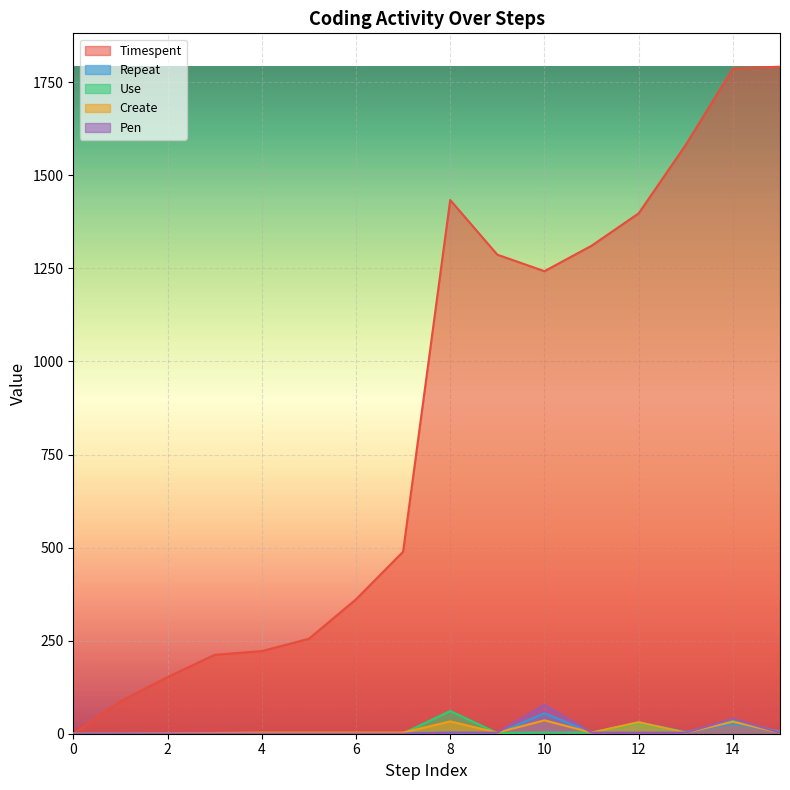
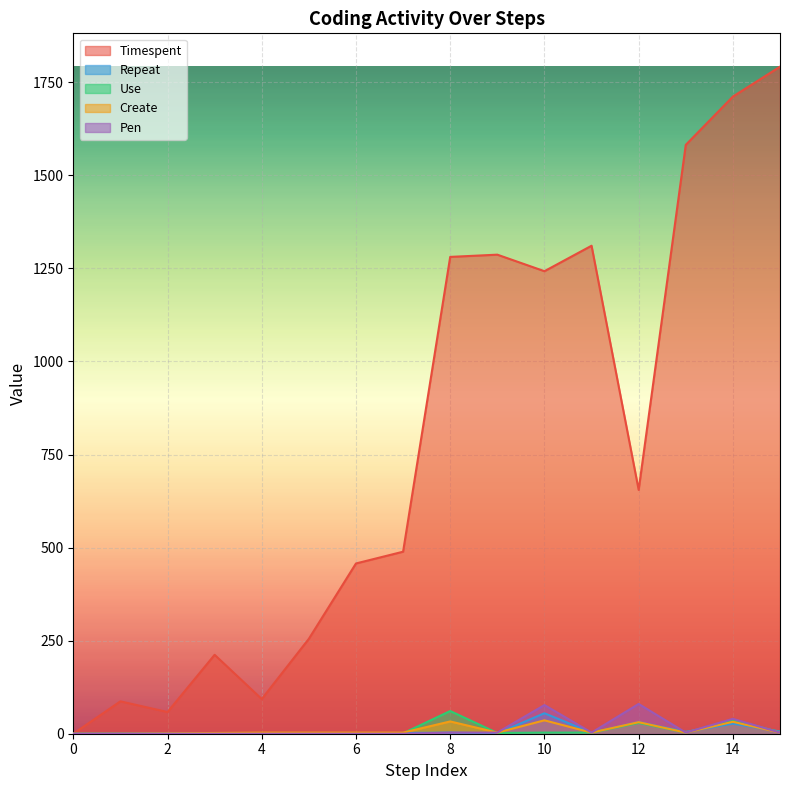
Timespent, 2: 150 -> 60
Timespent, 4: 220 -> 90
Timespent, 6: 360 -> 460
Timespent, 8: 1430 -> 1280
Timespent, 12: 1400 -> 660
Pen, 12: 0 -> 80
Timespent, 14: 1790 -> 1710
